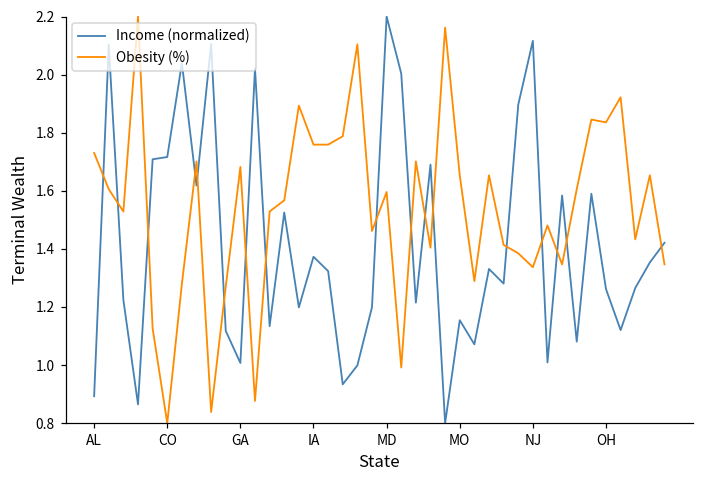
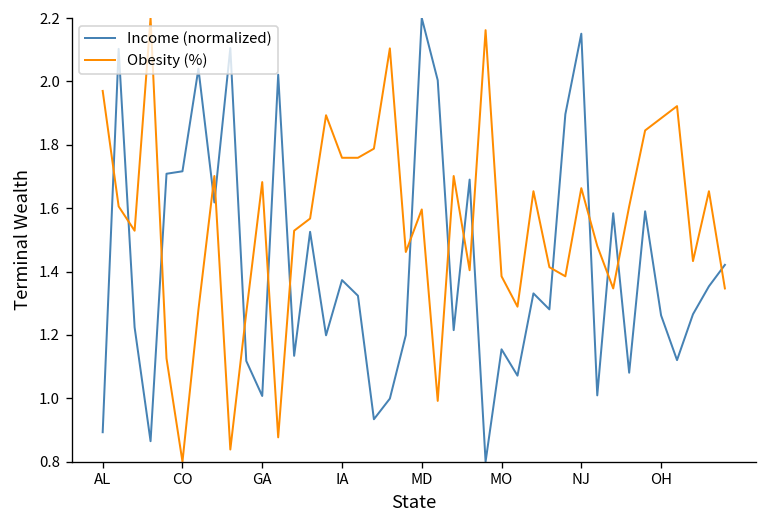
Obesity (%), AL: 1.73 -> 1.97
Obesity (%), MO: 1.65 -> 1.38
Income (normalized), NJ: 2.12 -> 2.15
Obesity (%), NJ: 1.34 -> 1.66
Obesity (%), OH: 1.84 -> 1.88
